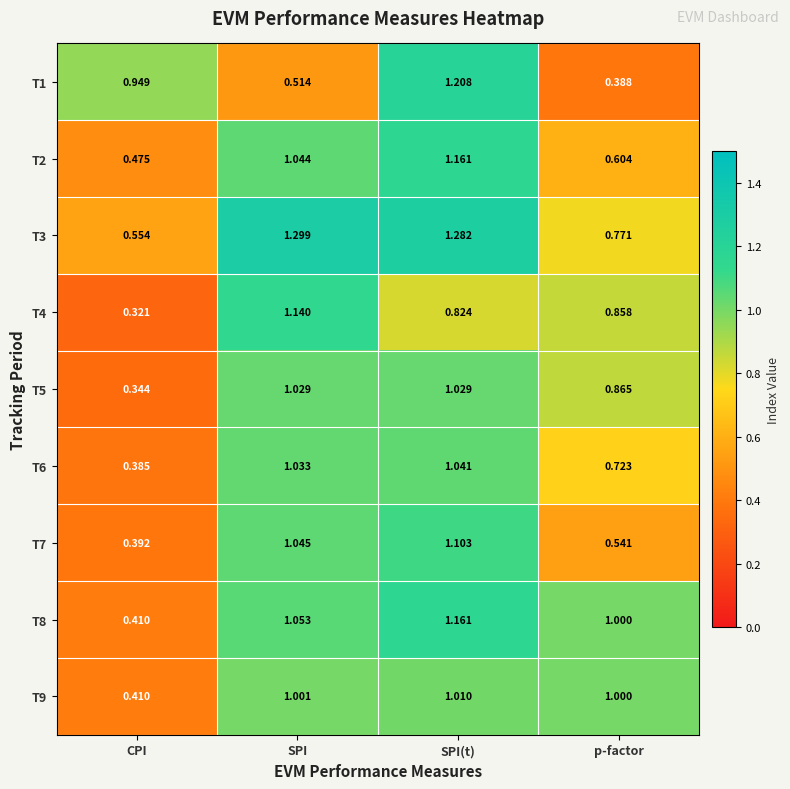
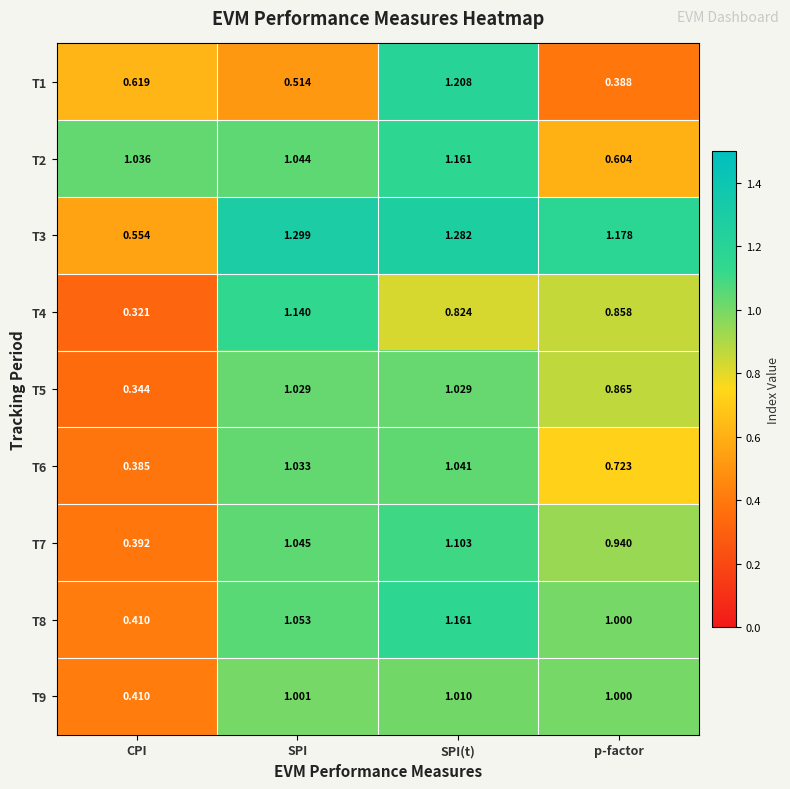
T1, CPI: 0.949 -> 0.619
T2, CPI: 0.475 -> 1.036
T3, p-factor: 0.771 -> 1.178
T7, p-factor: 0.541 -> 0.940
